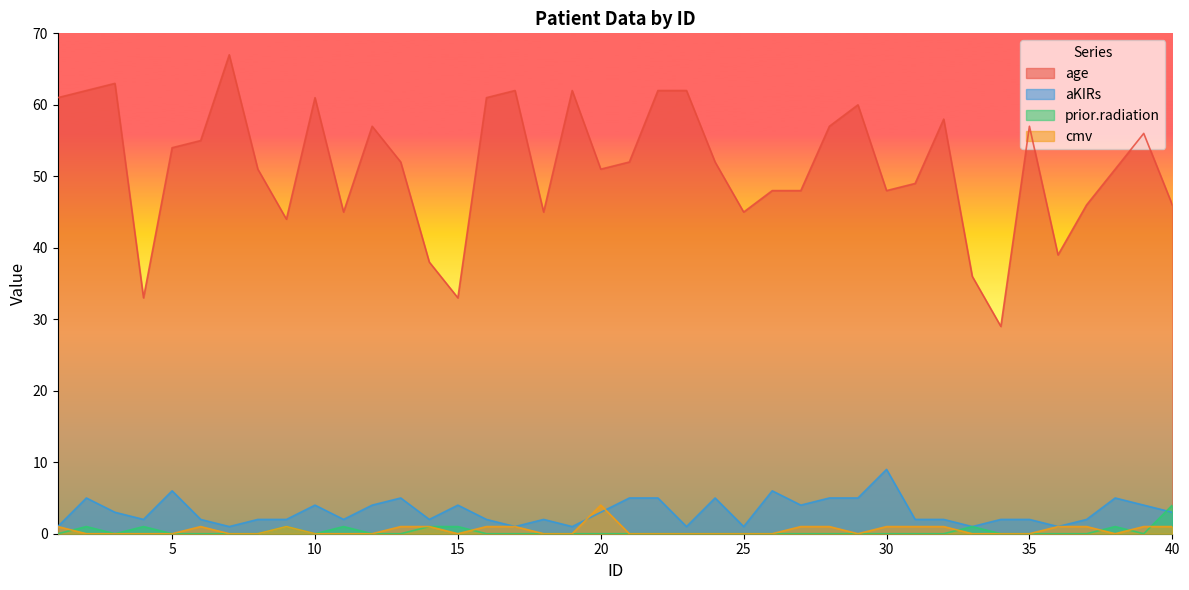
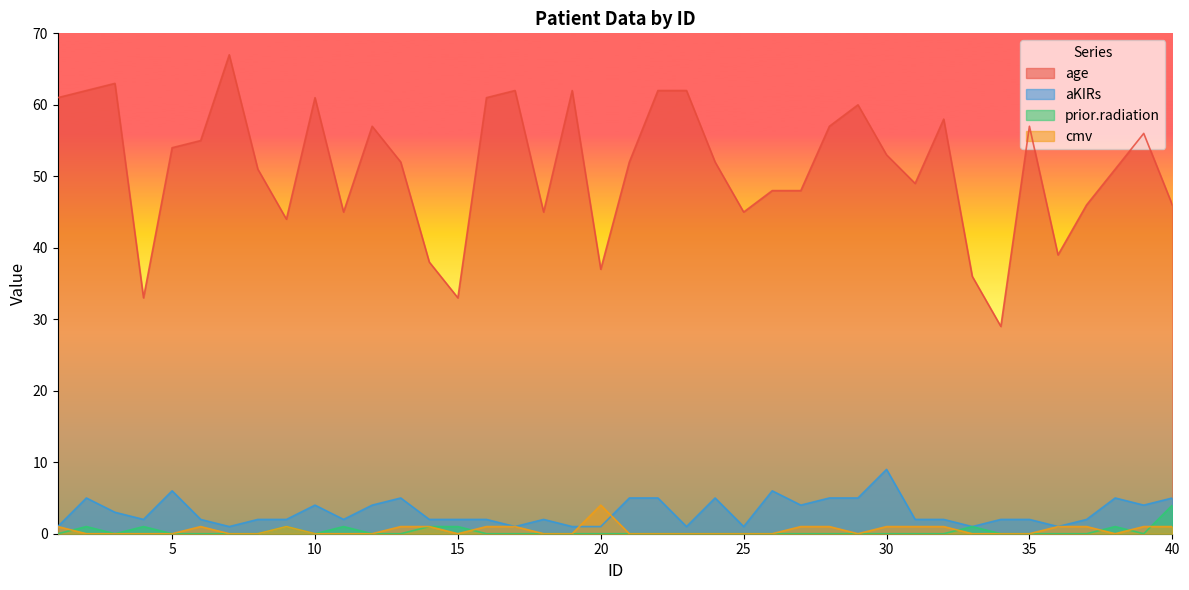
aKIRs, 15: 4 -> 2
age, 20: 51 -> 37
aKIRs, 20: 3 -> 1
age, 30: 48 -> 53
aKIRs, 40: 3 -> 5
